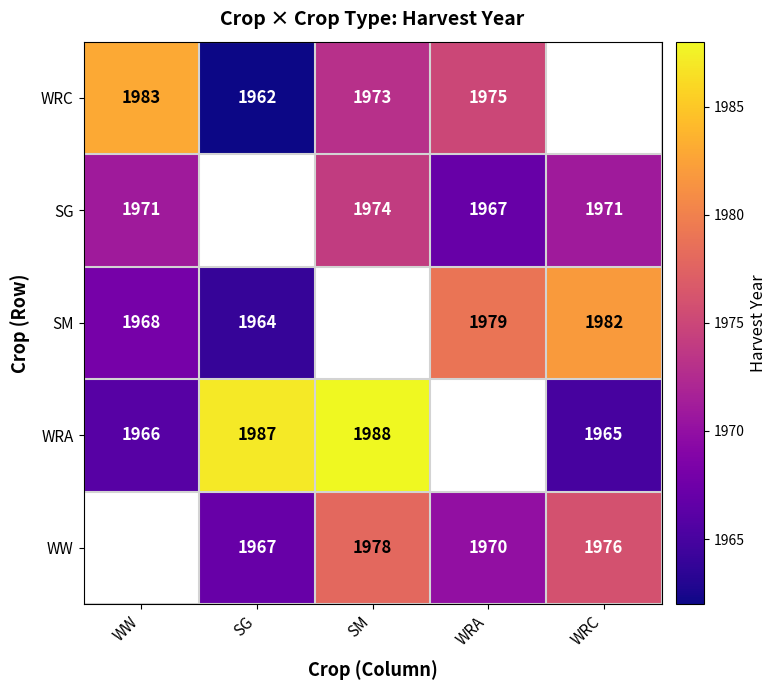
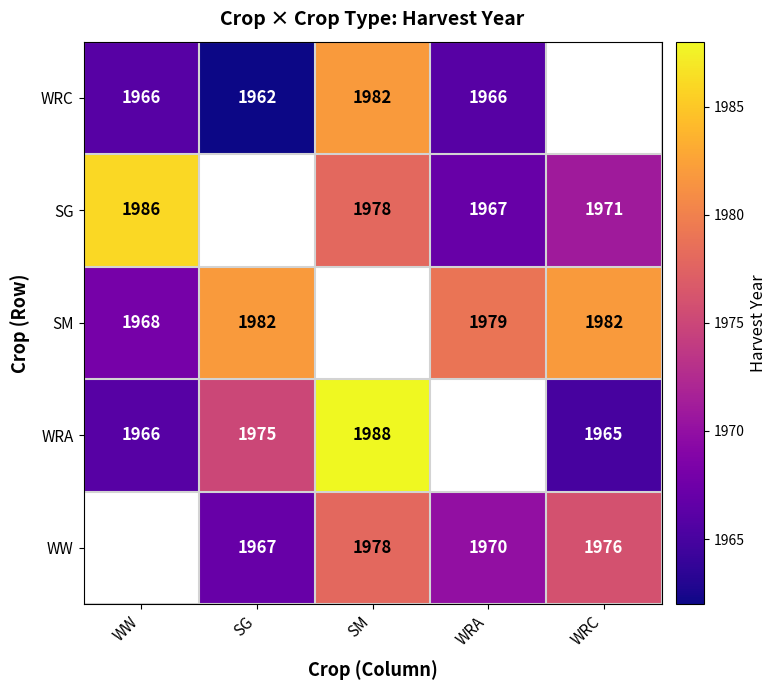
WRC, WW: 1983 -> 1966
WRC, SM: 1973 -> 1982
WRC, WRA: 1975 -> 1966
SG, WW: 1971 -> 1986
SG, SM: 1974 -> 1978
SM, SG: 1964 -> 1982
WRA, SG: 1987 -> 1975
